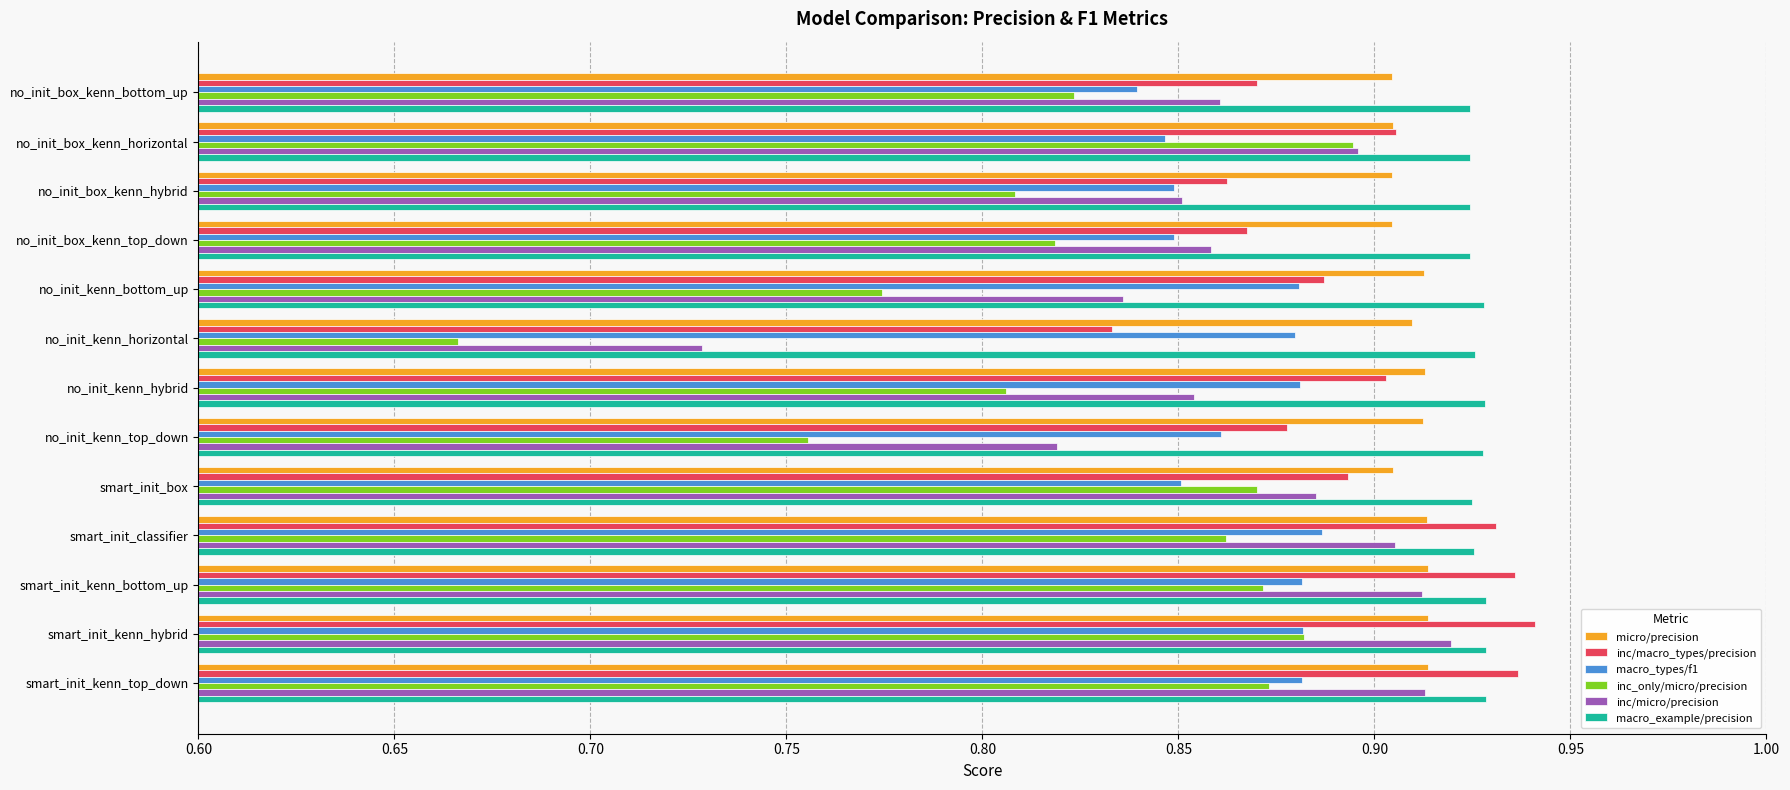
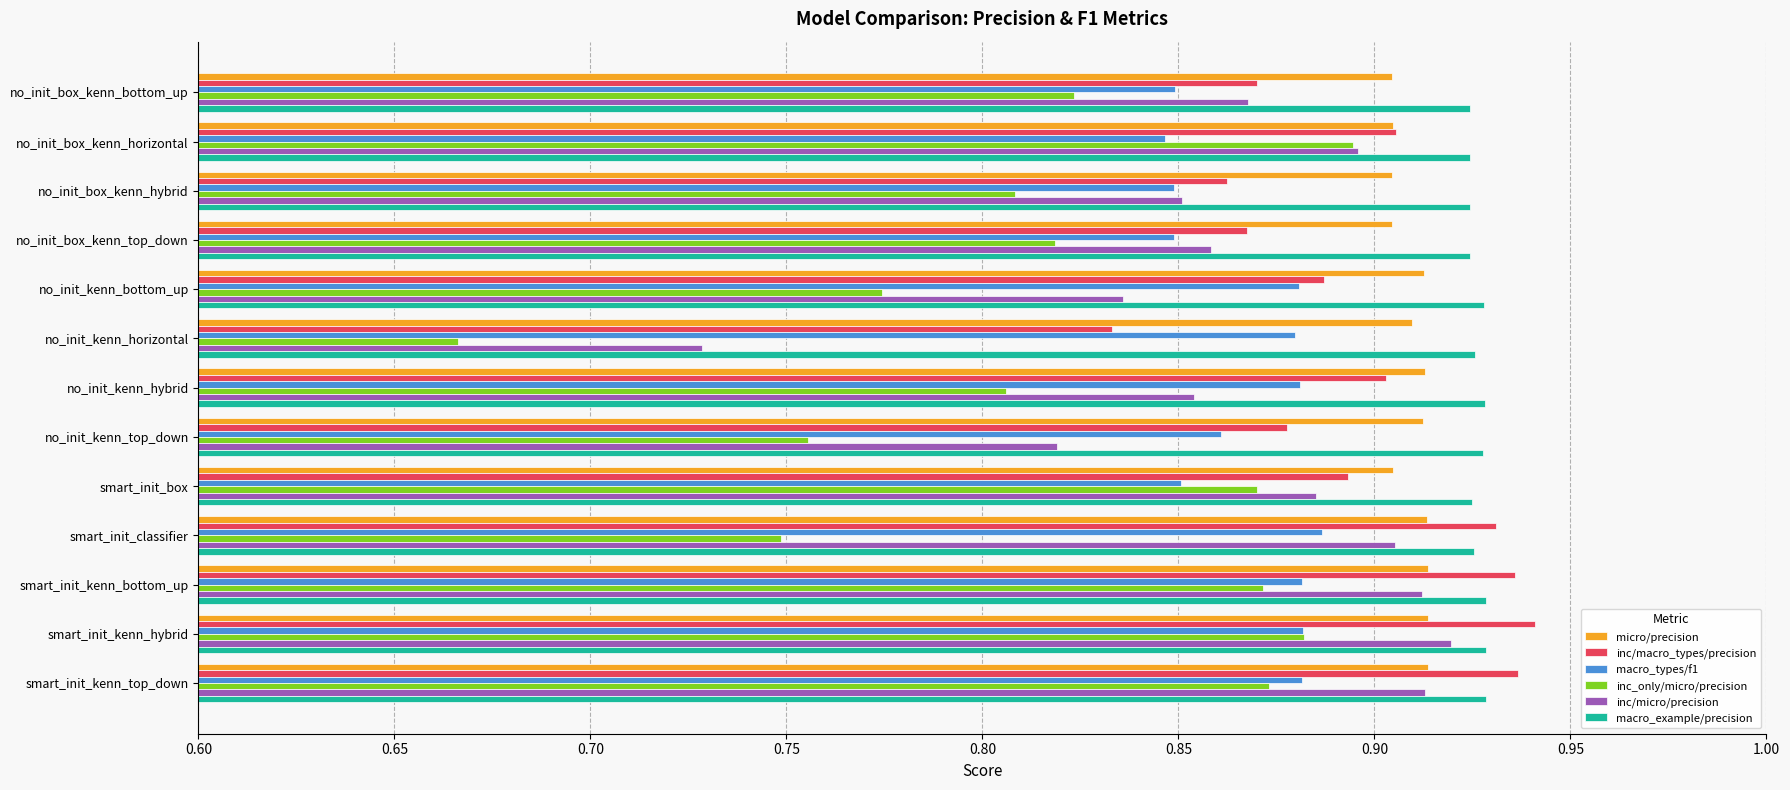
macro_types/f1, no_init_box_kenn_bottom_up: 0.839 -> 0.849
inc/micro/precision, no_init_box_kenn_bottom_up: 0.861 -> 0.868
inc_only/micro/precision, smart_init_classifier: 0.862 -> 0.749
